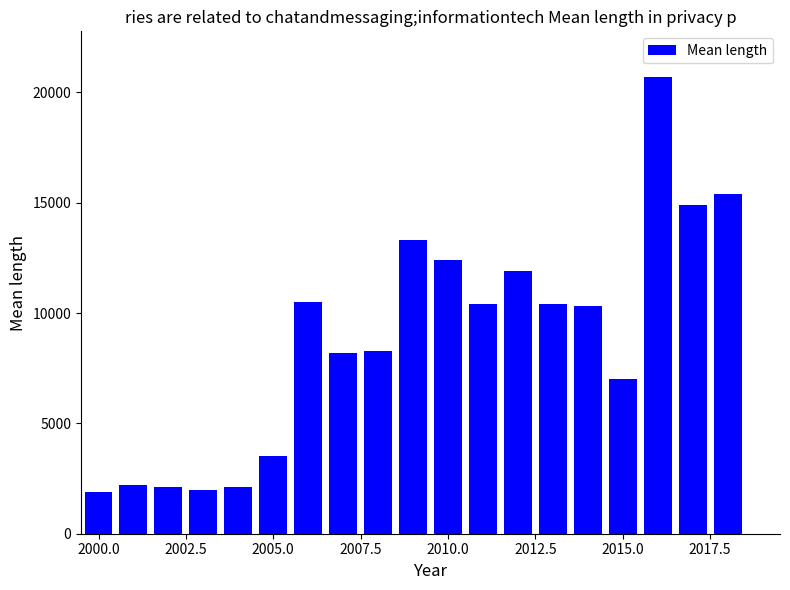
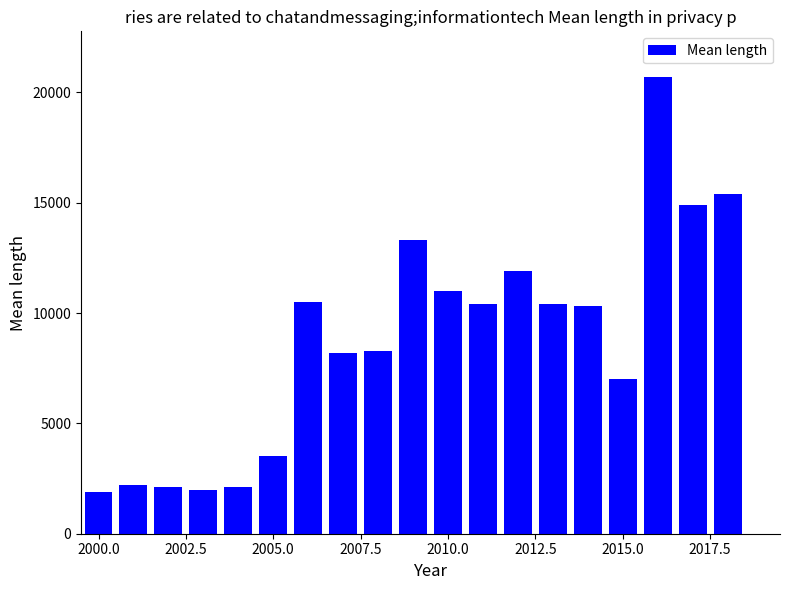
2010.0: 12400 -> 11000
